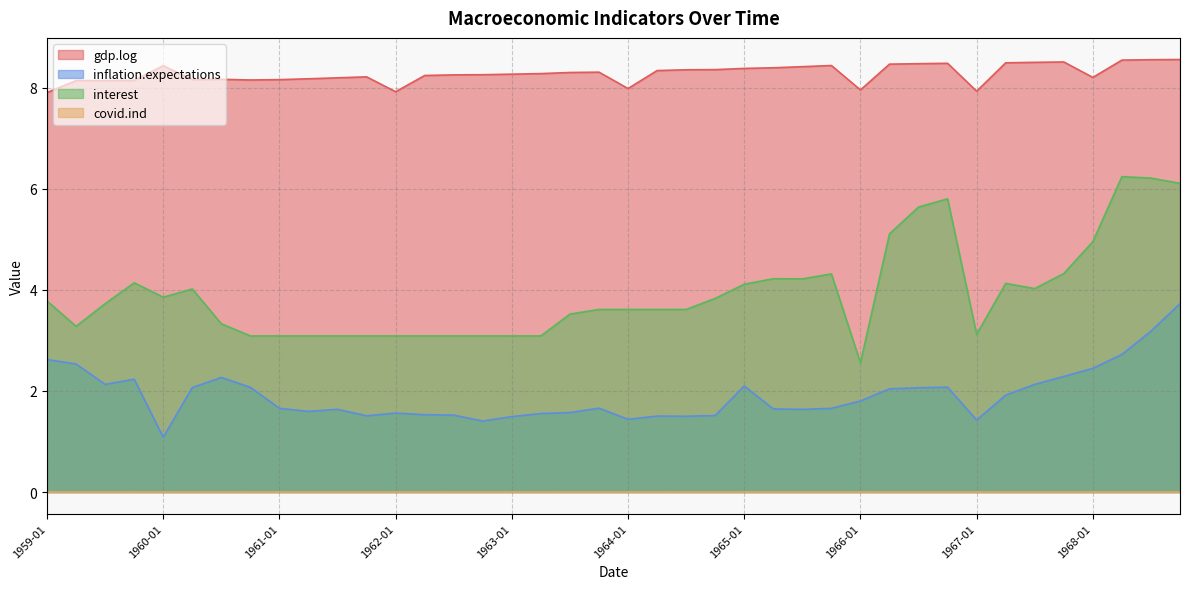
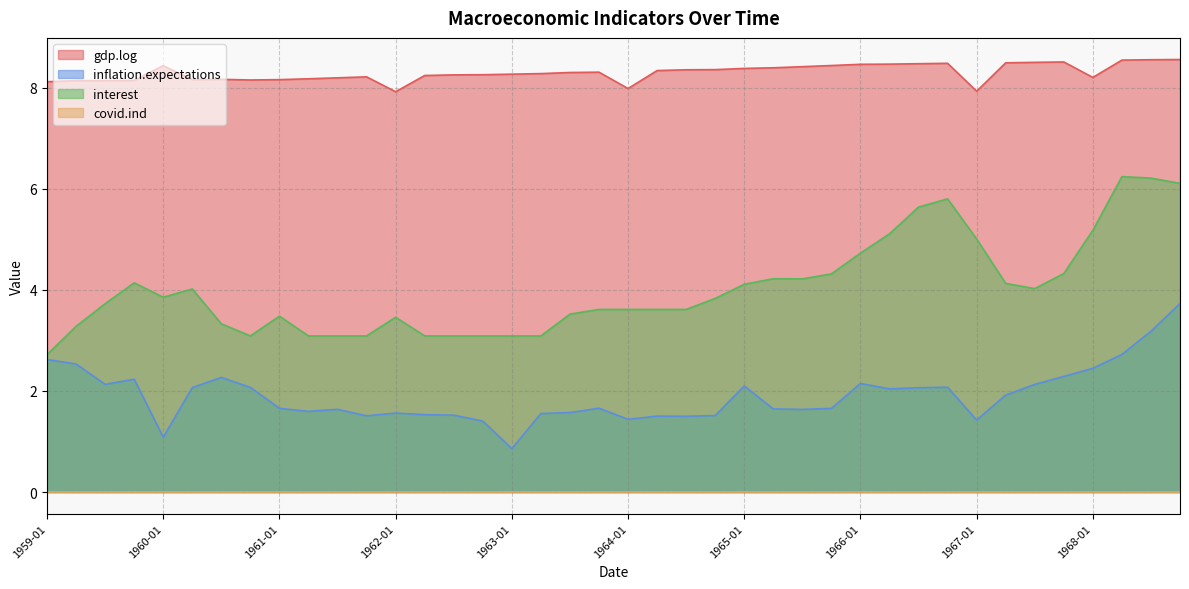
gdp.log, 1959-01: 7.9 -> 8.1
interest, 1959-01: 3.8 -> 2.7
interest, 1961-01: 3.1 -> 3.5
interest, 1962-01: 3.1 -> 3.5
inflation.expectations, 1963-01: 1.5 -> 0.9
gdp.log, 1966-01: 8.0 -> 8.5
inflation.expectations, 1966-01: 1.8 -> 2.1
interest, 1966-01: 2.6 -> 4.7
interest, 1967-01: 3.1 -> 5.0
interest, 1968-01: 5.0 -> 5.2
